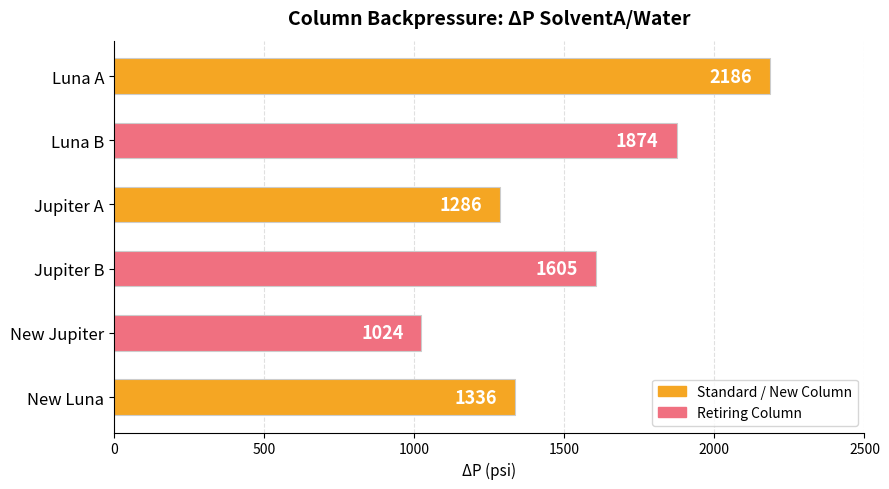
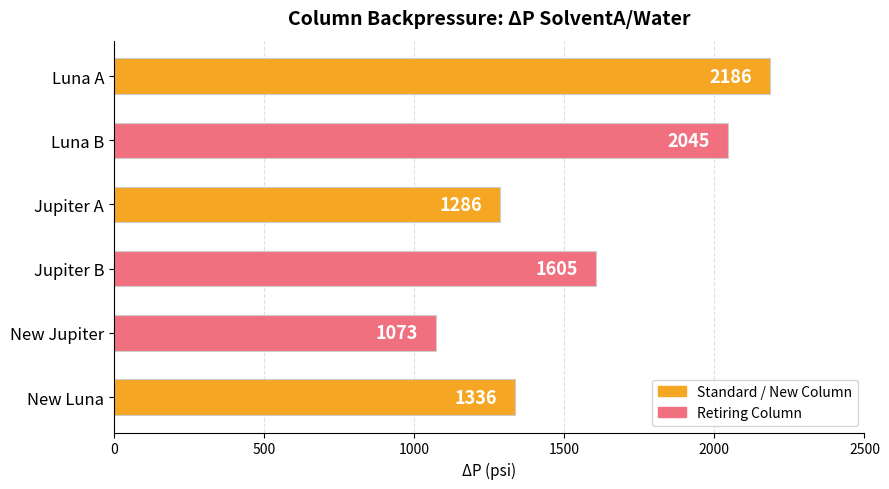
Luna B: 1874 -> 2045
New Jupiter: 1024 -> 1073
